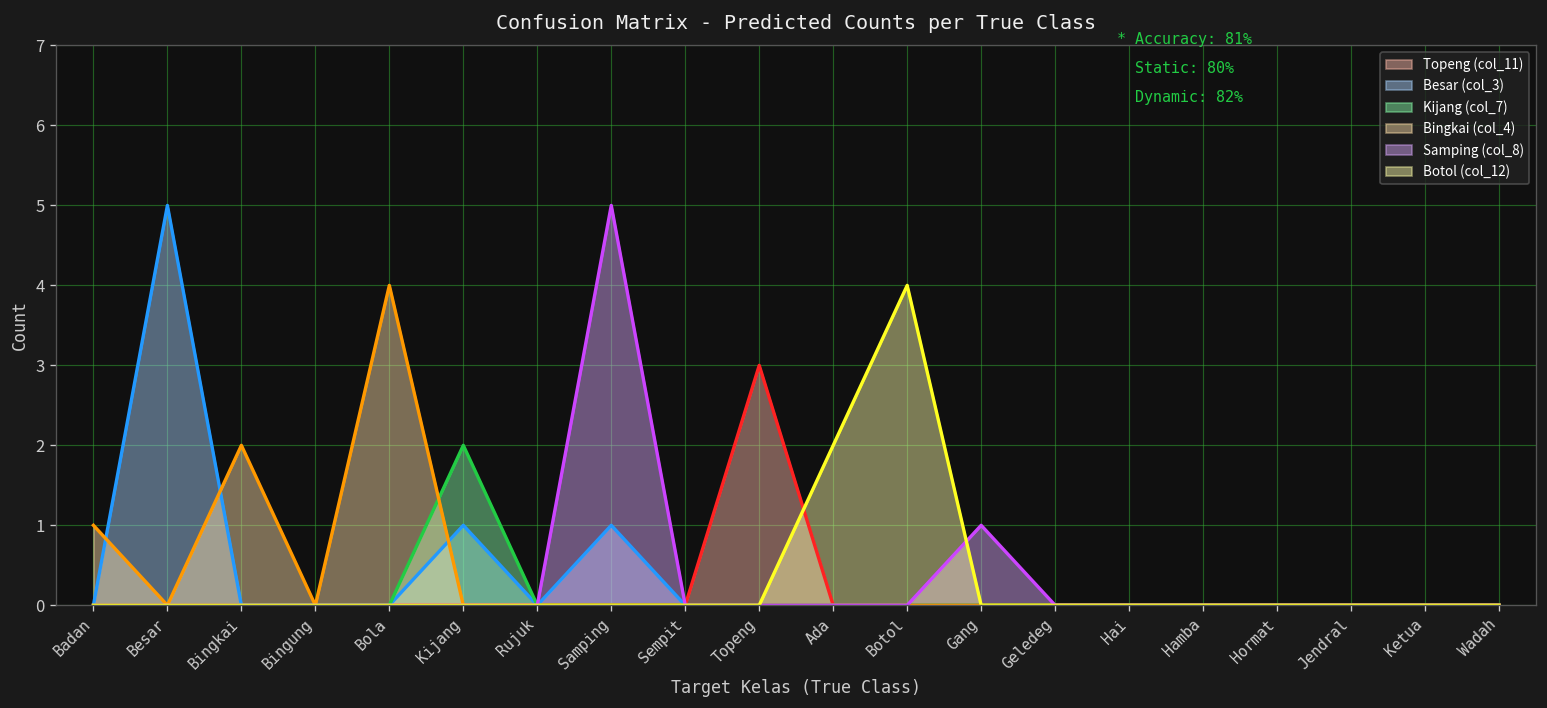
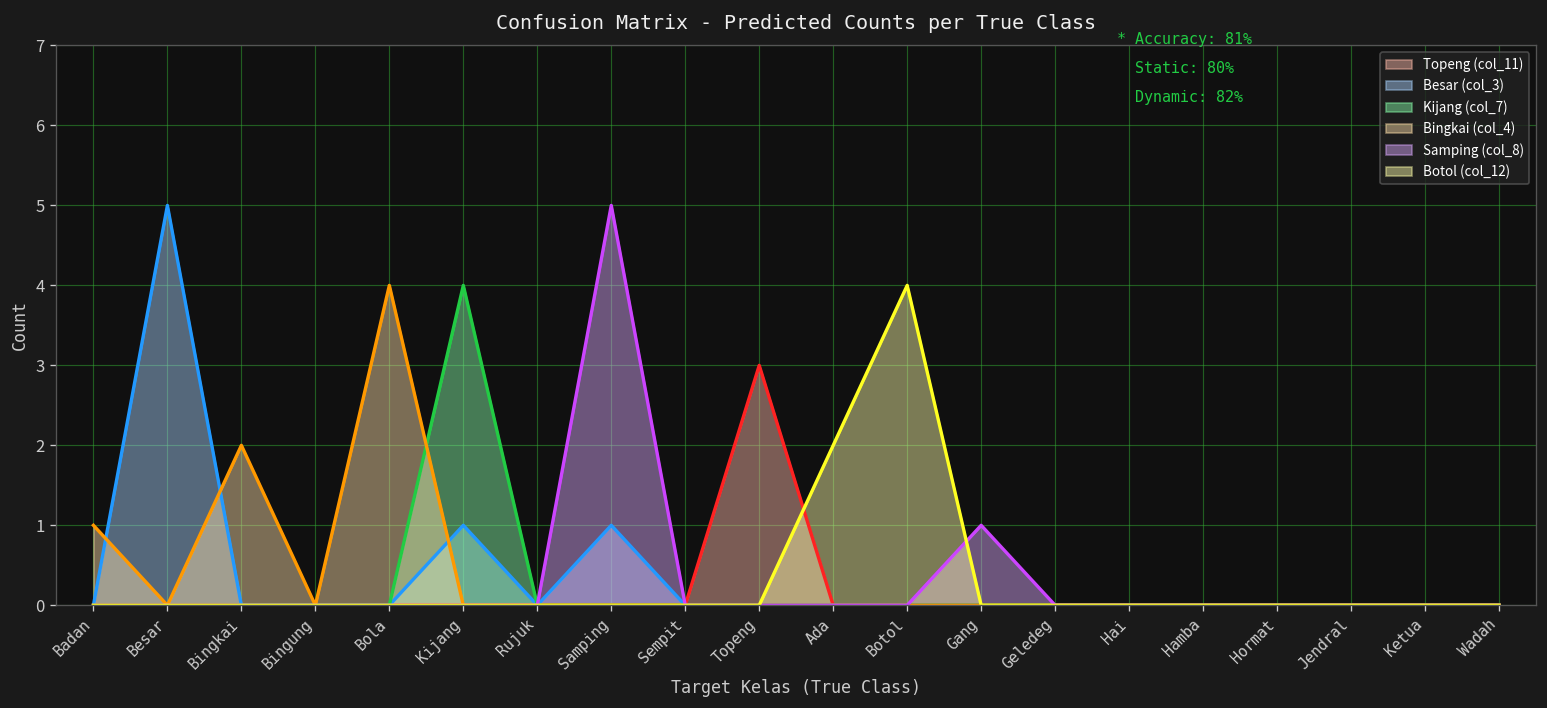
Kijang (col_7), Kijang: 2 -> 4
